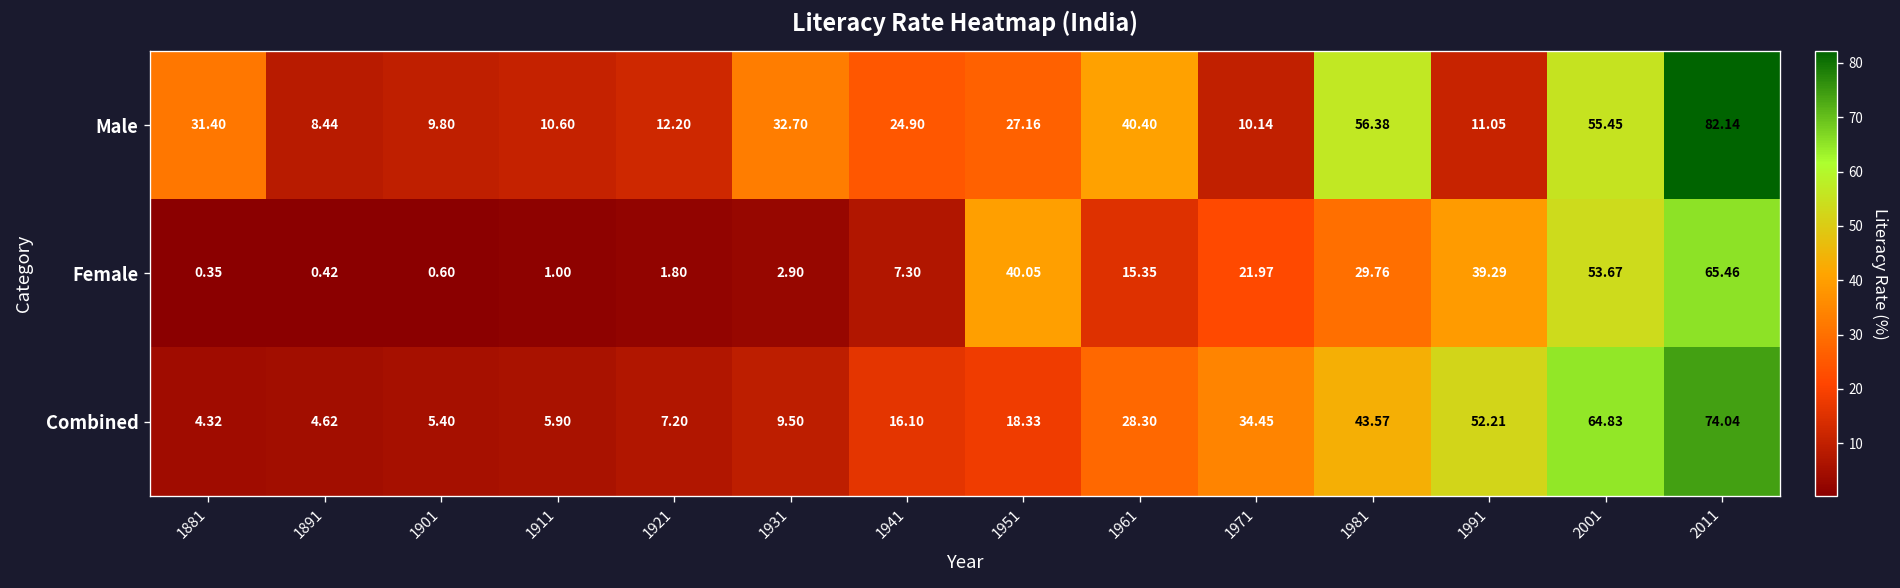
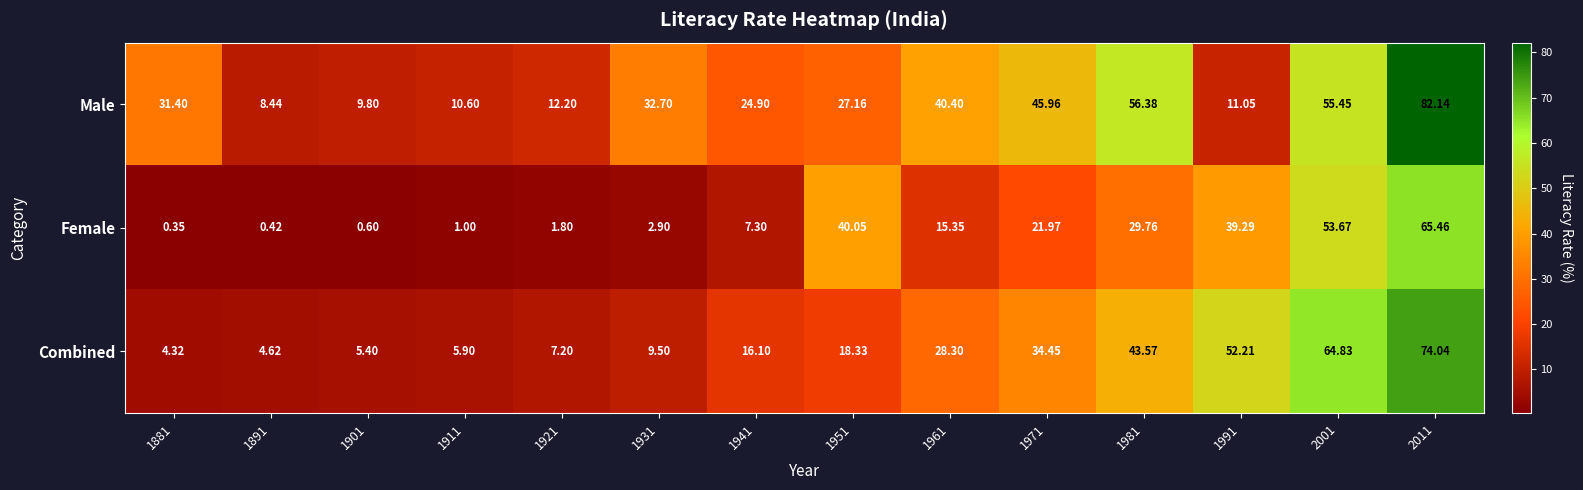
Male, 1971: 10.14 -> 45.96
